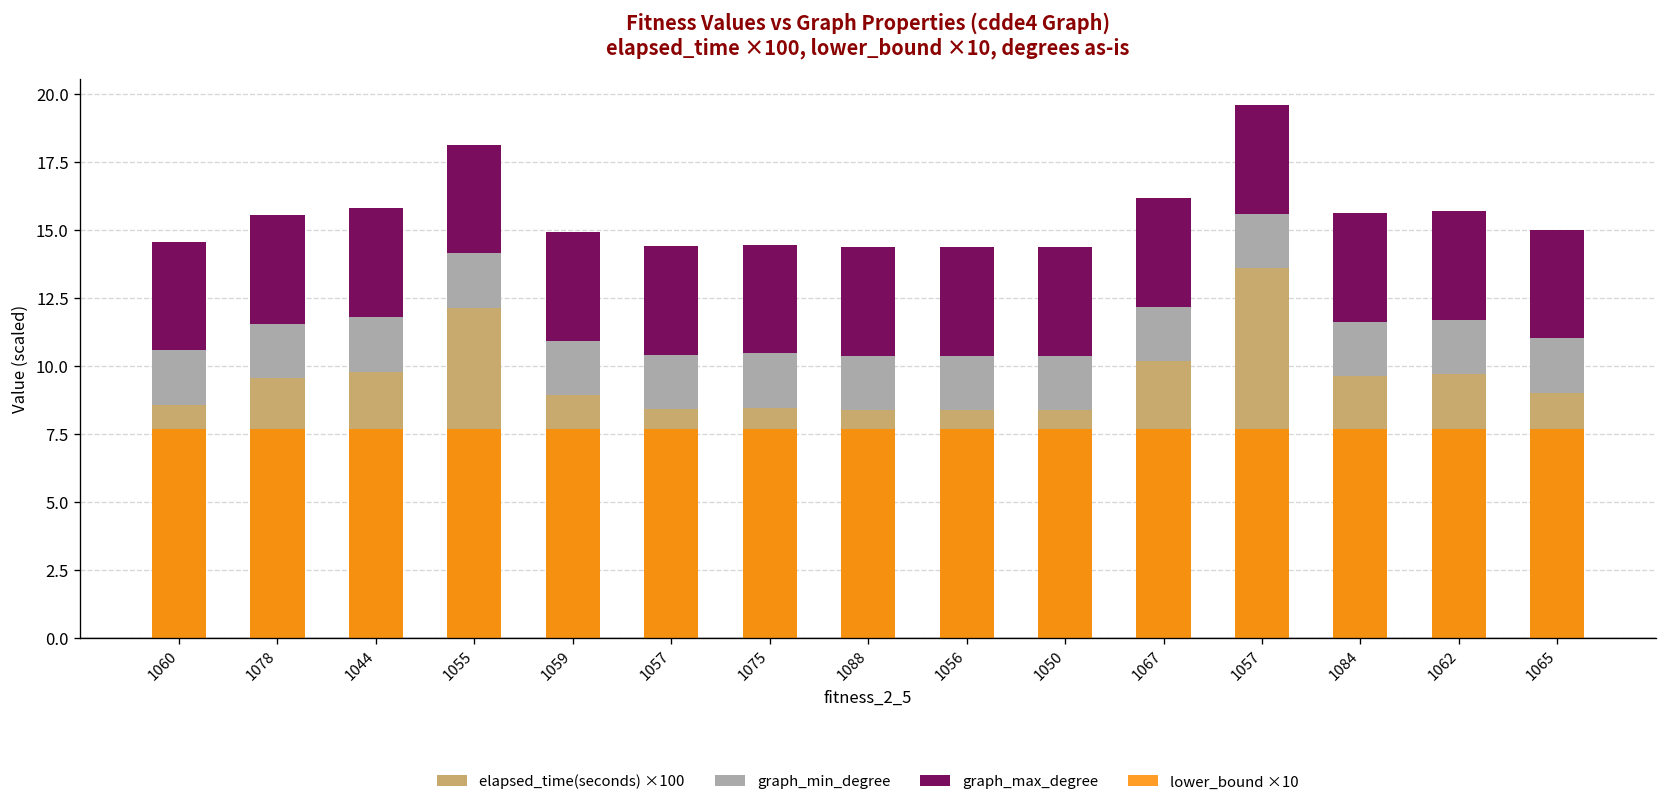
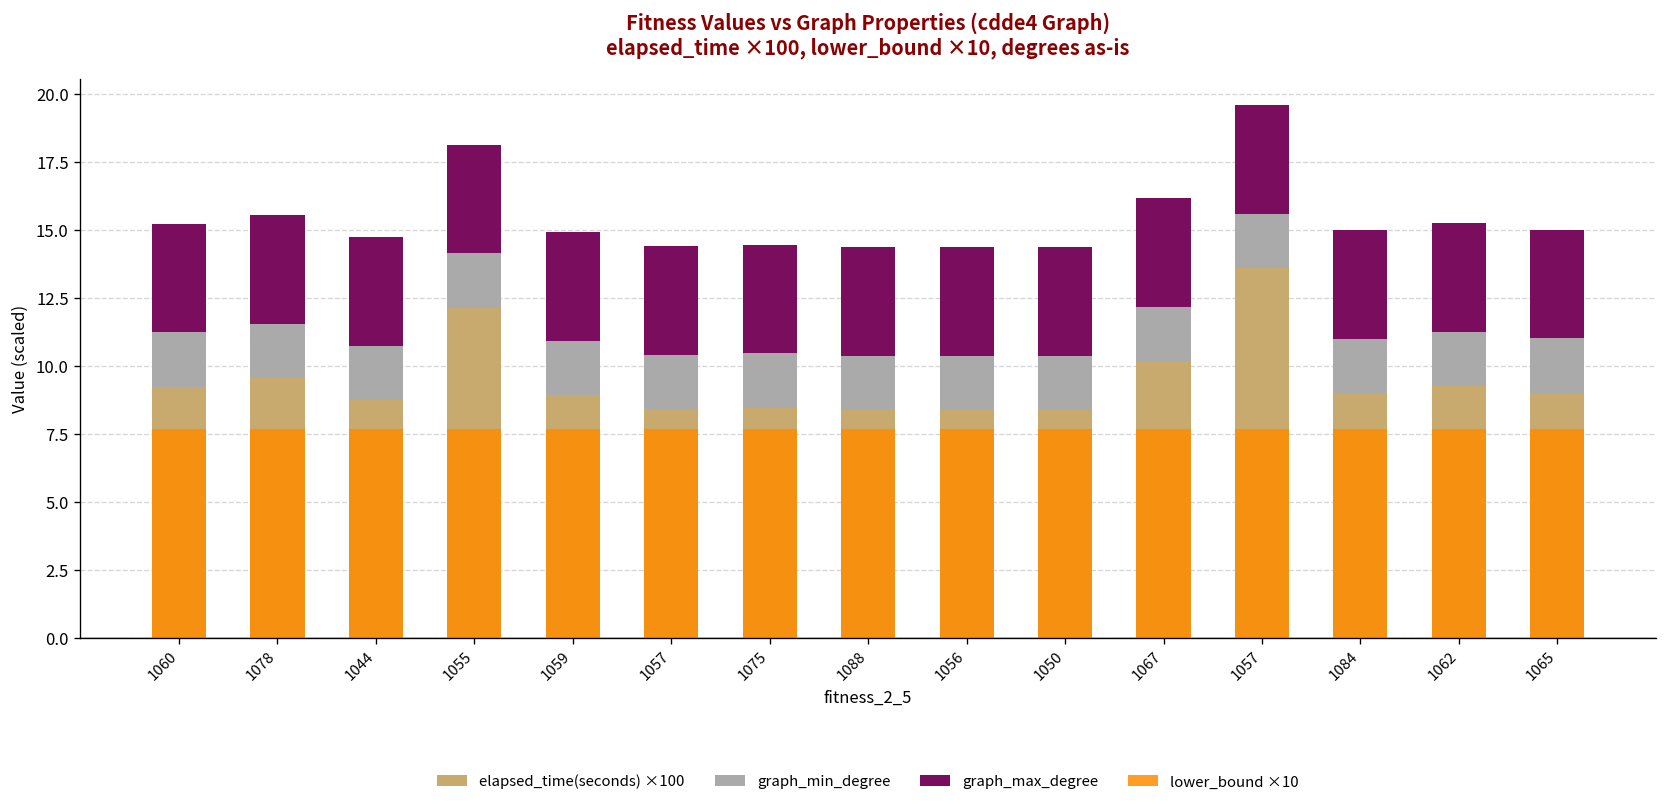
elapsed_time(seconds) ×100, 1060: 8.6 -> 9.2
elapsed_time(seconds) ×100, 1044: 9.8 -> 8.7
elapsed_time(seconds) ×100, 1084: 9.6 -> 9.0
elapsed_time(seconds) ×100, 1062: 9.7 -> 9.3
